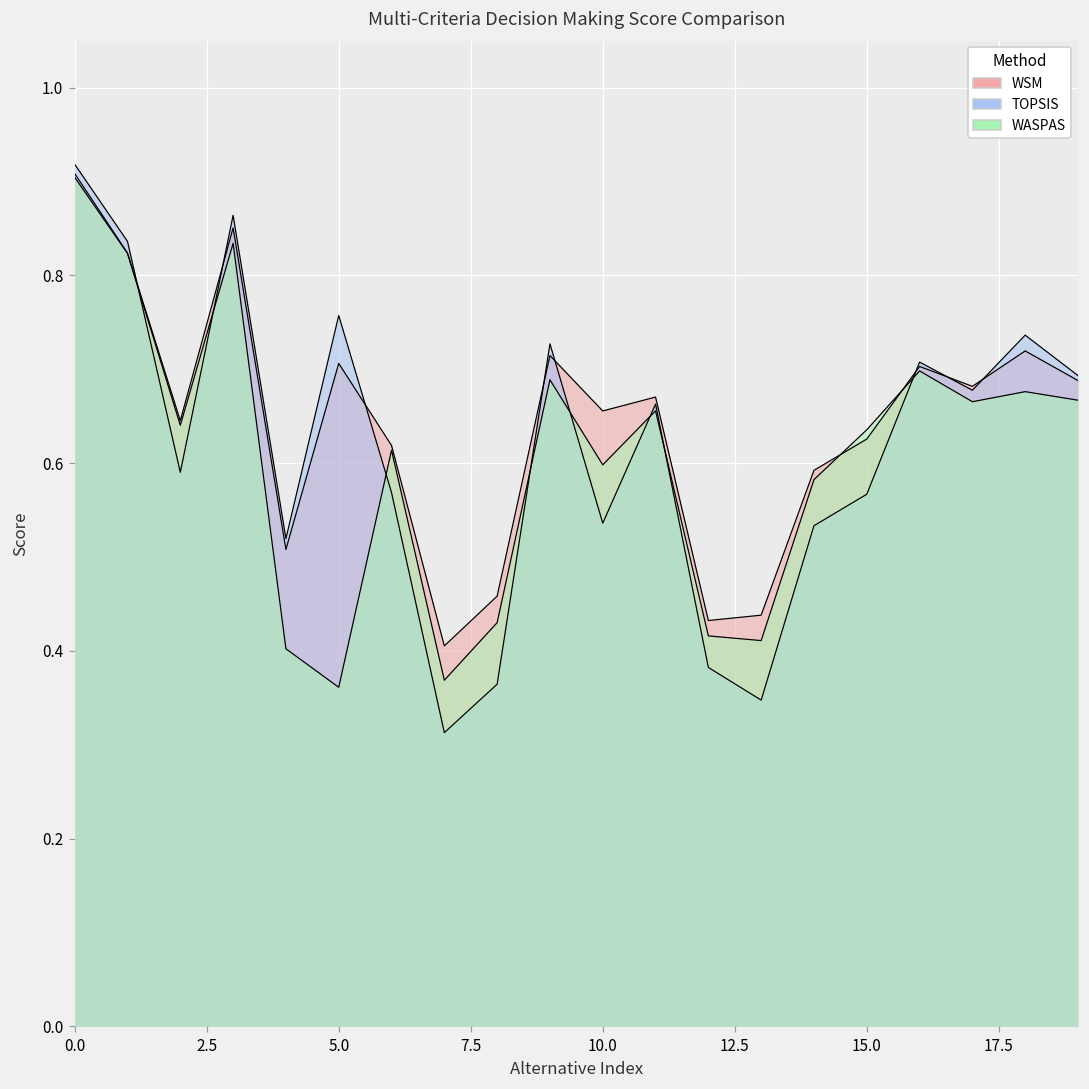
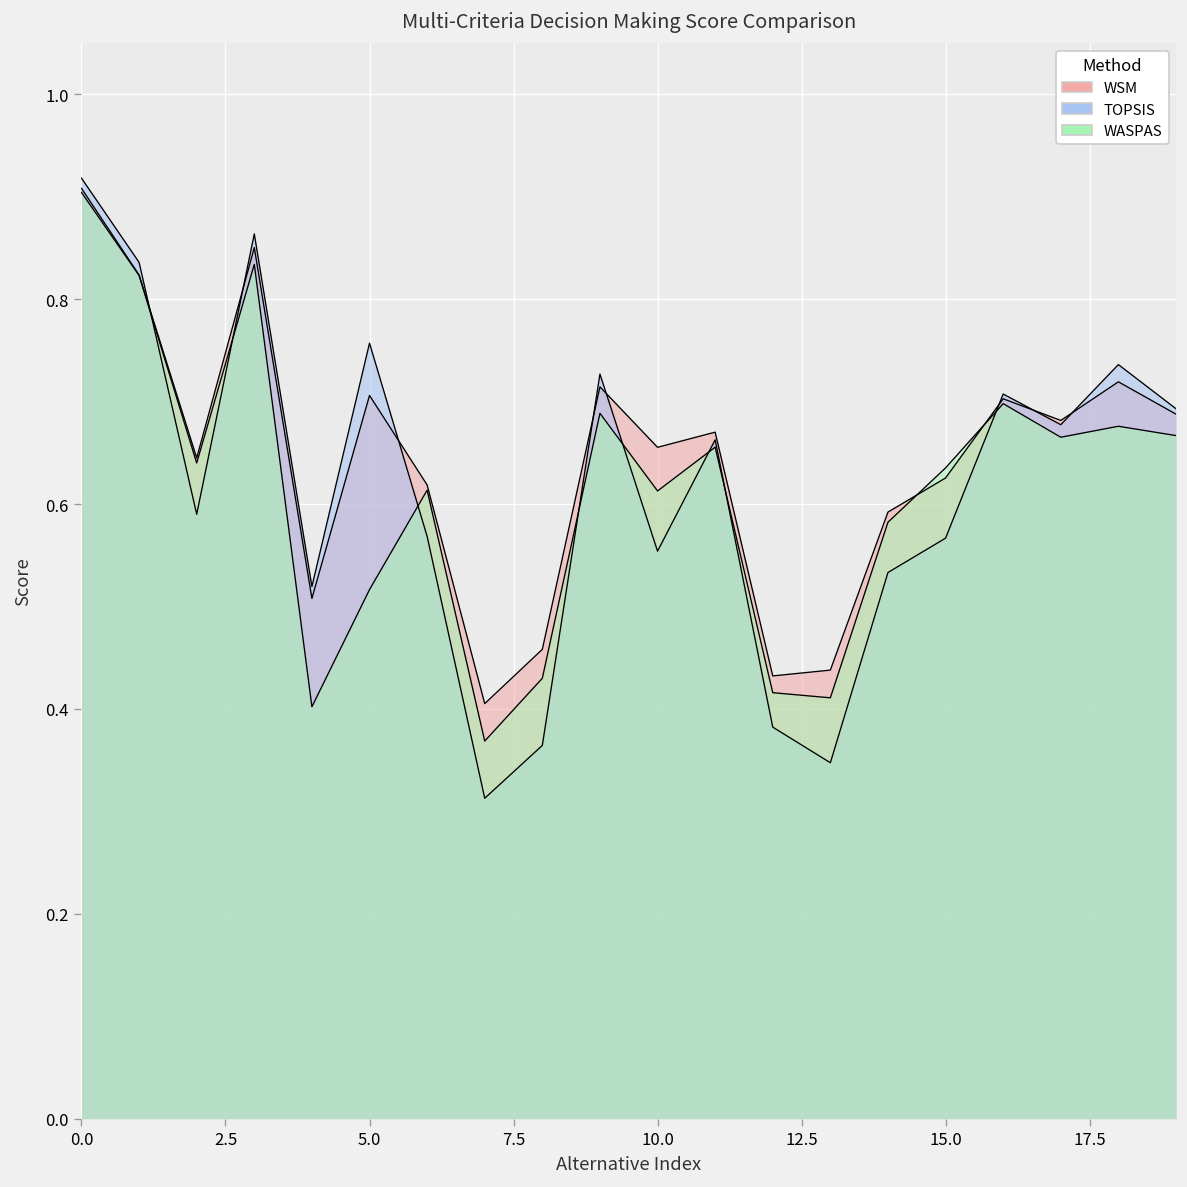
WASPAS, 5.0: 0.36 -> 0.52
TOPSIS, 10.0: 0.54 -> 0.55
WASPAS, 10.0: 0.60 -> 0.61
